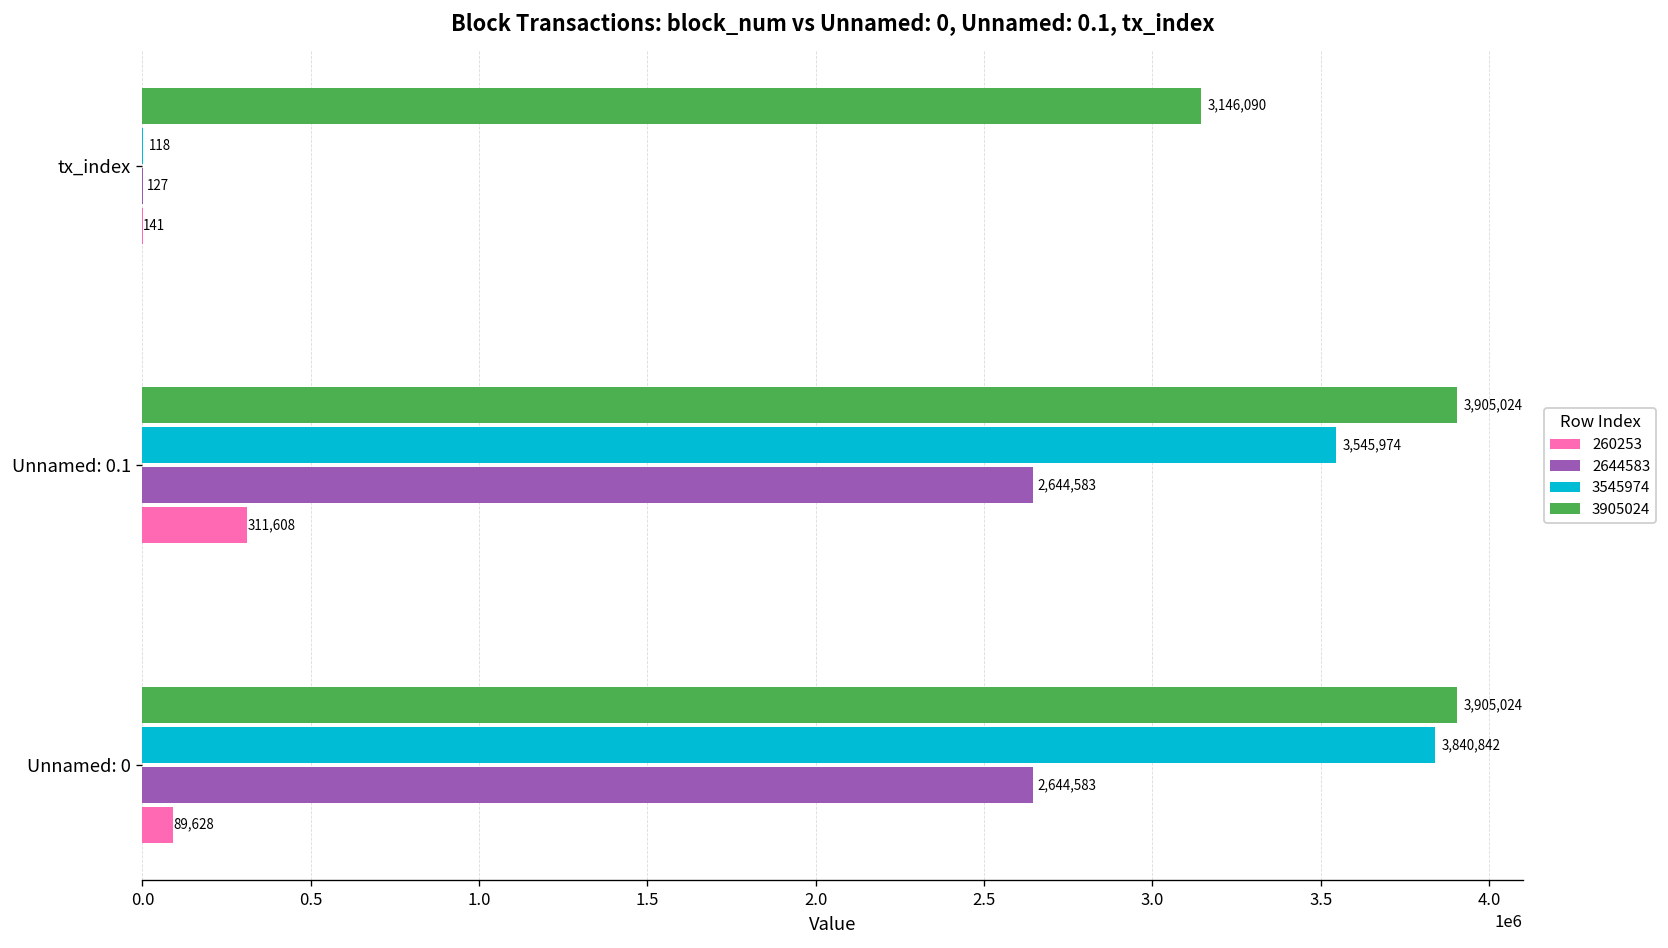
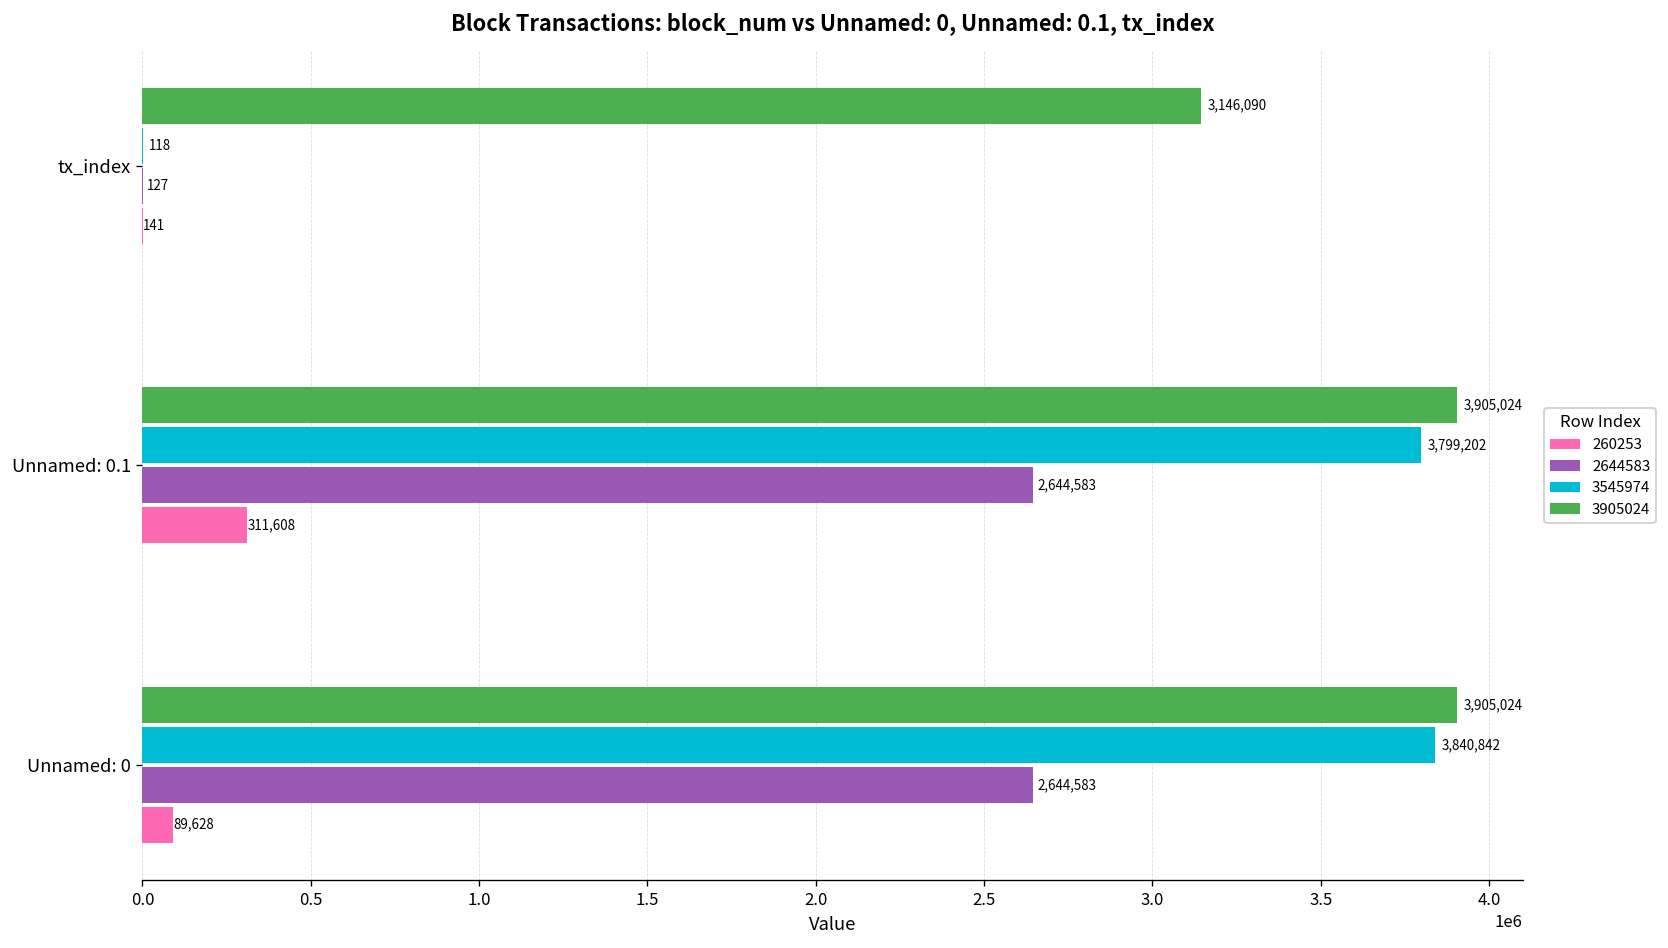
3545974, Unnamed: 0.1: 3,545,974 -> 3,799,202
